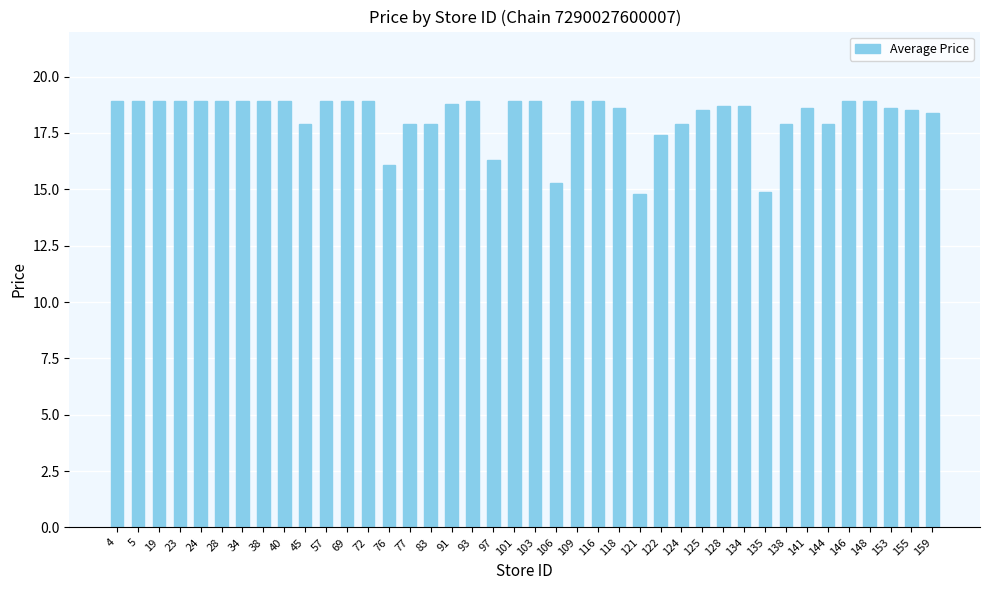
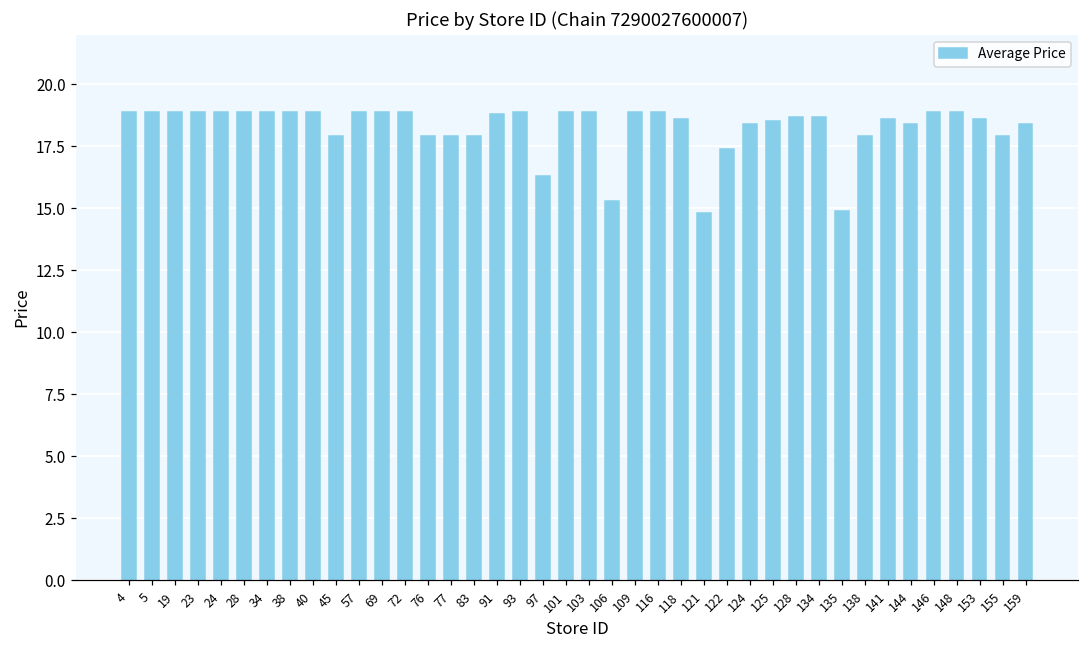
76: 16.1 -> 17.9
124: 17.9 -> 18.4
144: 17.9 -> 18.4
155: 18.5 -> 17.9
